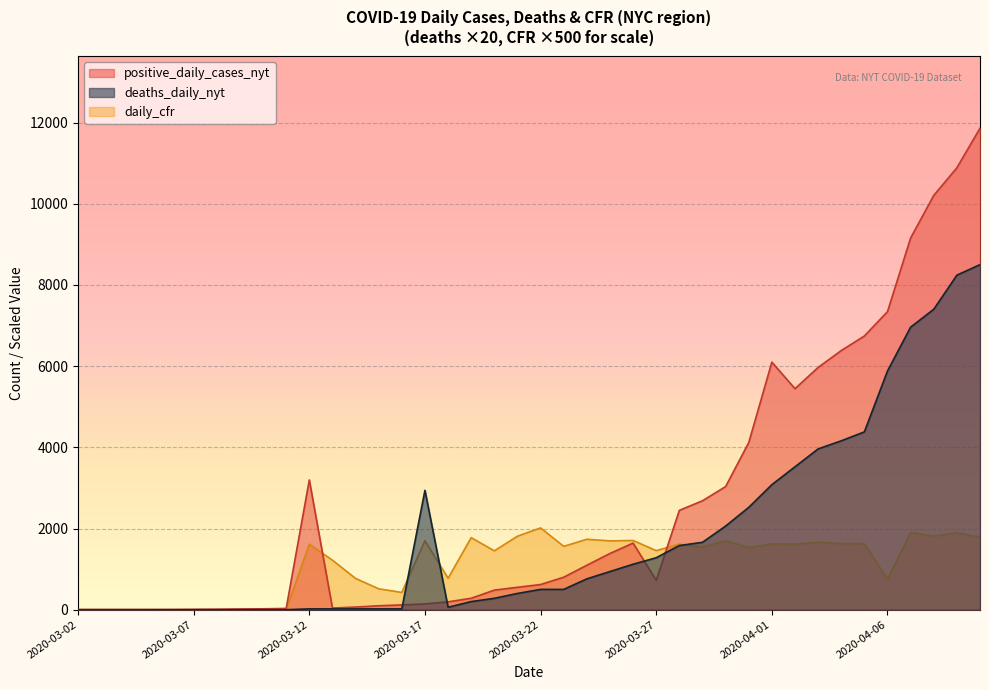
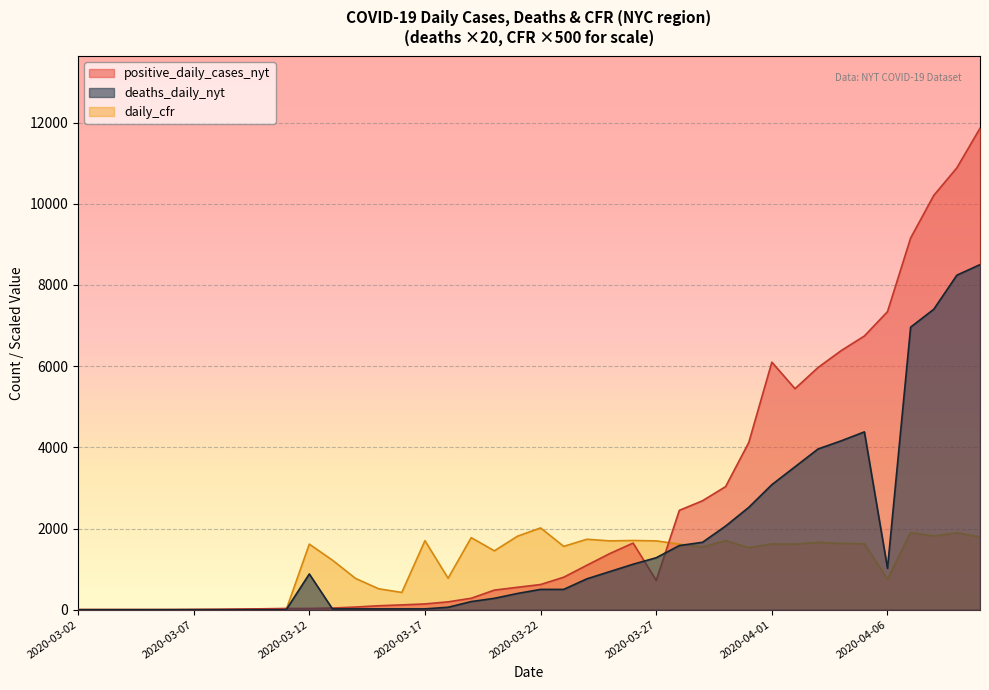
positive_daily_cases_nyt, 2020-03-12: 3200 -> 0
deaths_daily_nyt, 2020-03-12: 0 -> 900
deaths_daily_nyt, 2020-03-17: 2900 -> 0
daily_cfr, 2020-03-27: 1500 -> 1700
deaths_daily_nyt, 2020-04-06: 5900 -> 1000
